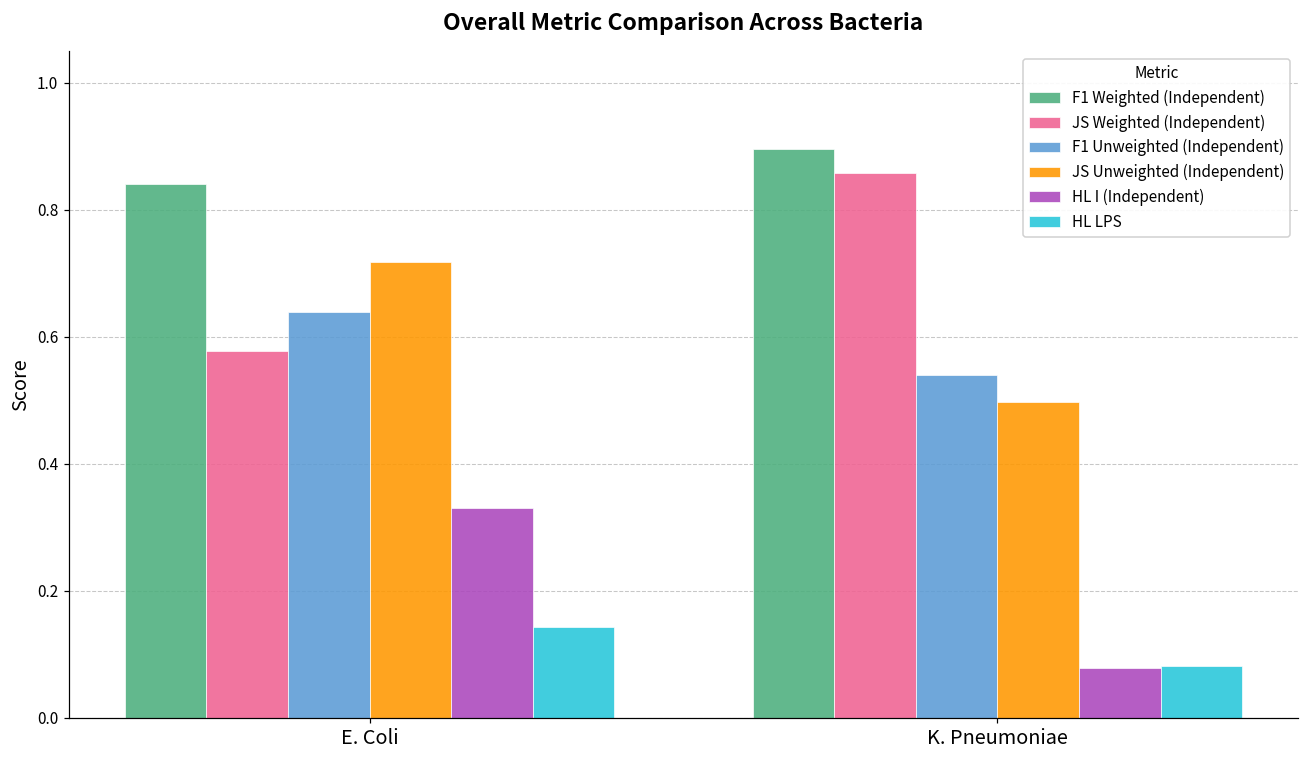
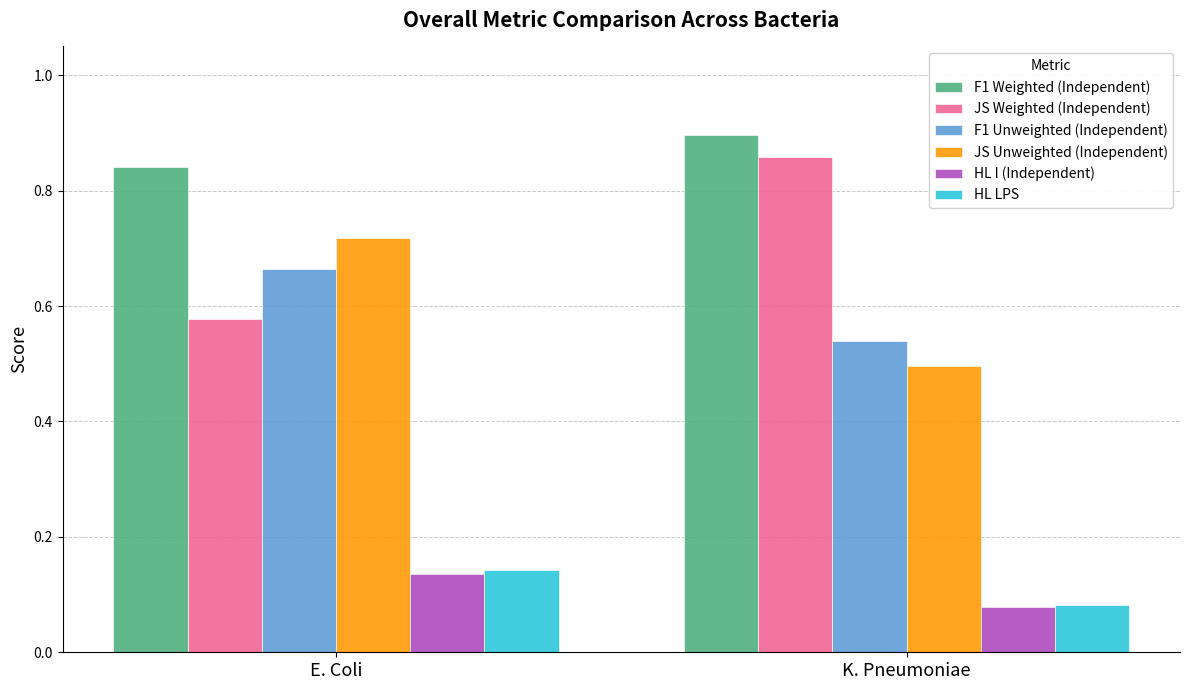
F1 Unweighted (Independent), E. Coli: 0.64 -> 0.66
HL I (Independent), E. Coli: 0.33 -> 0.14
